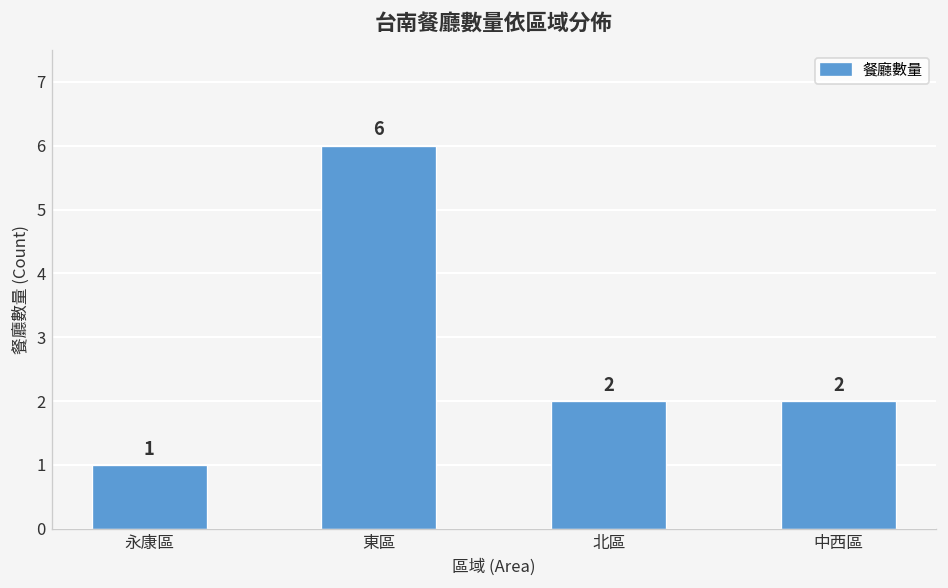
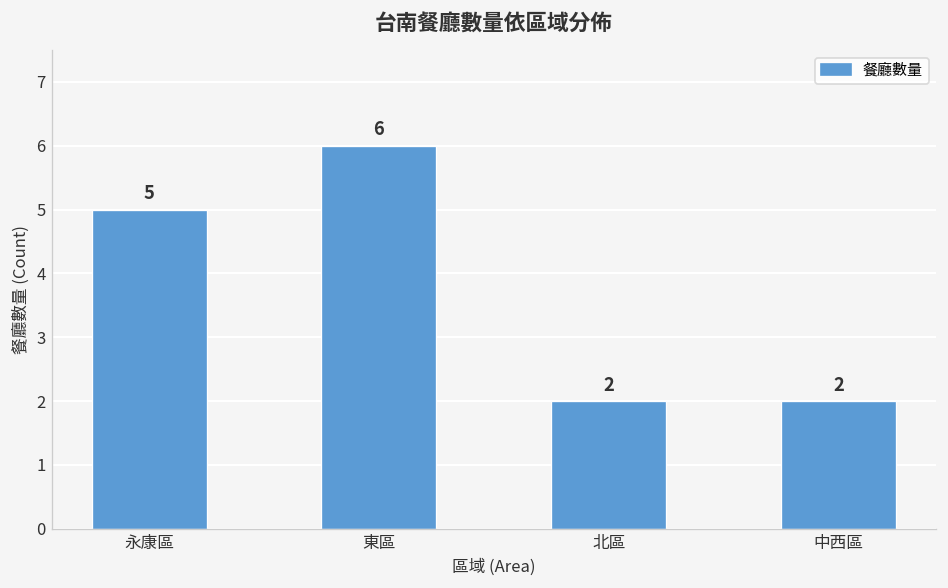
永康區: 1 -> 5
